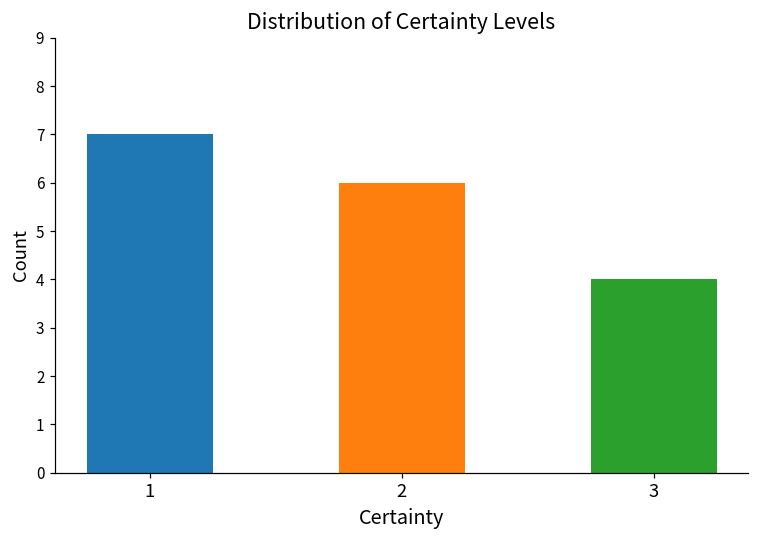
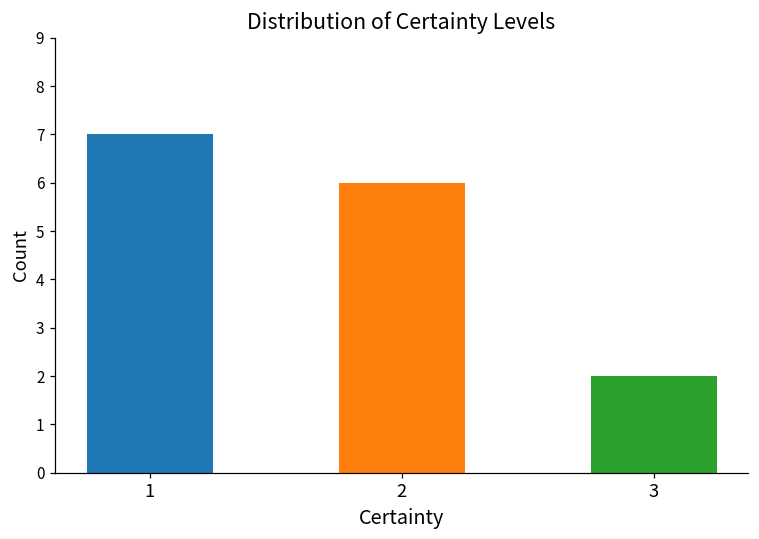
3: 4 -> 2
